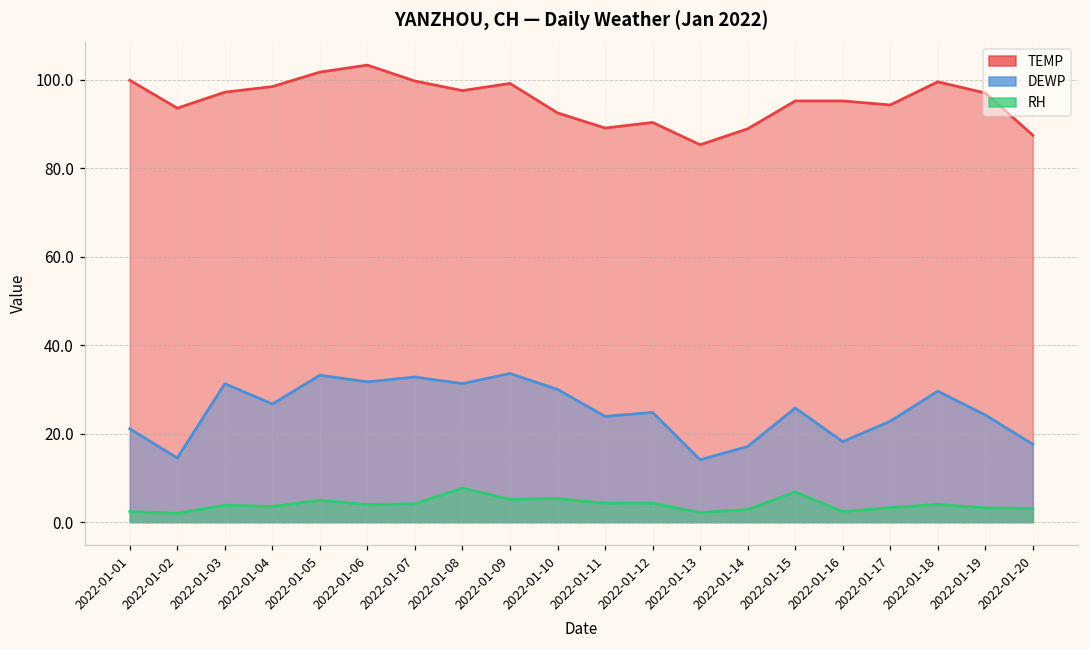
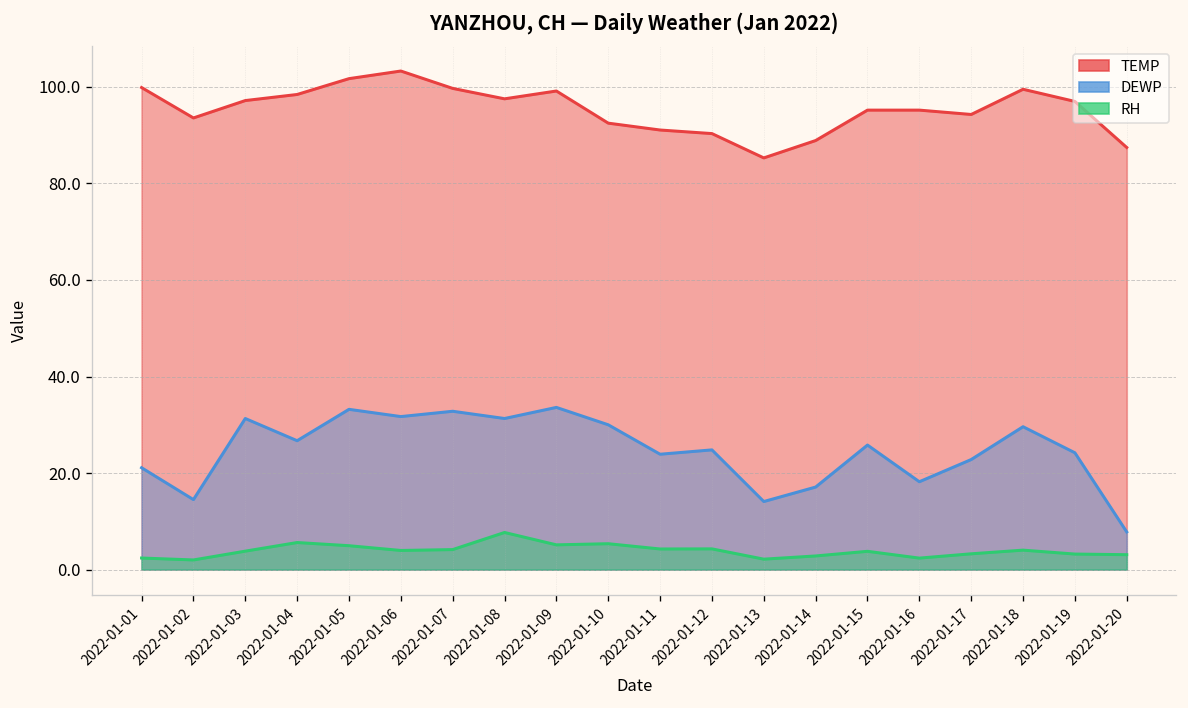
RH, 2022-01-04: 4 -> 6
TEMP, 2022-01-11: 89 -> 91
RH, 2022-01-15: 7 -> 4
DEWP, 2022-01-20: 18 -> 8
